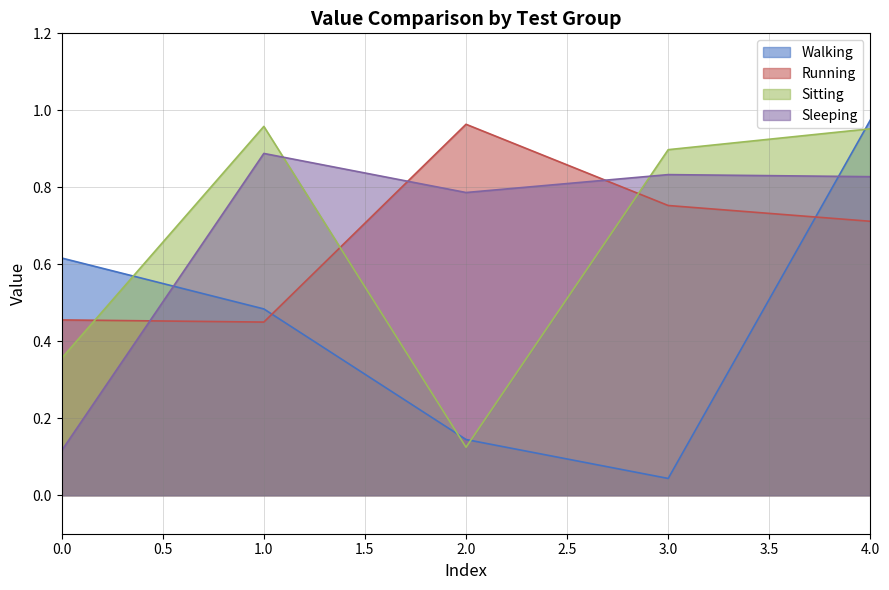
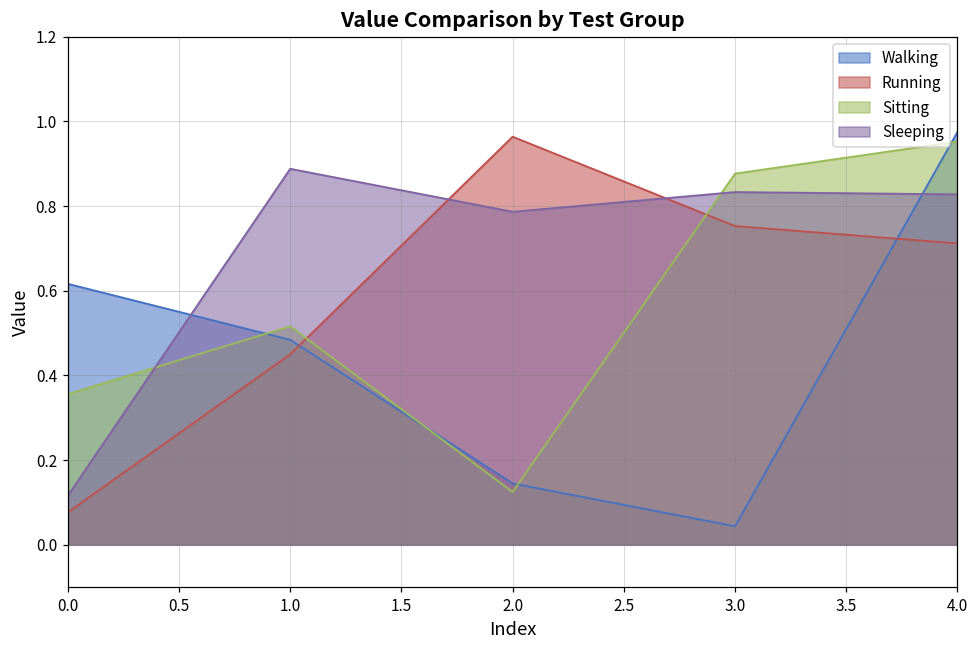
Running, 0.0: 0.46 -> 0.08
Sitting, 1.0: 0.96 -> 0.52
Sitting, 3.0: 0.90 -> 0.88
